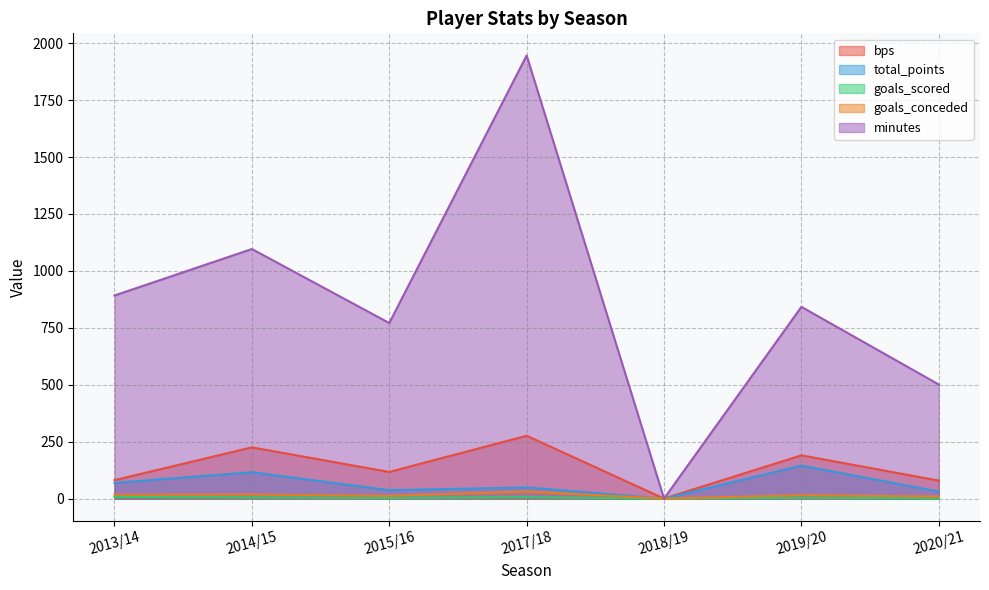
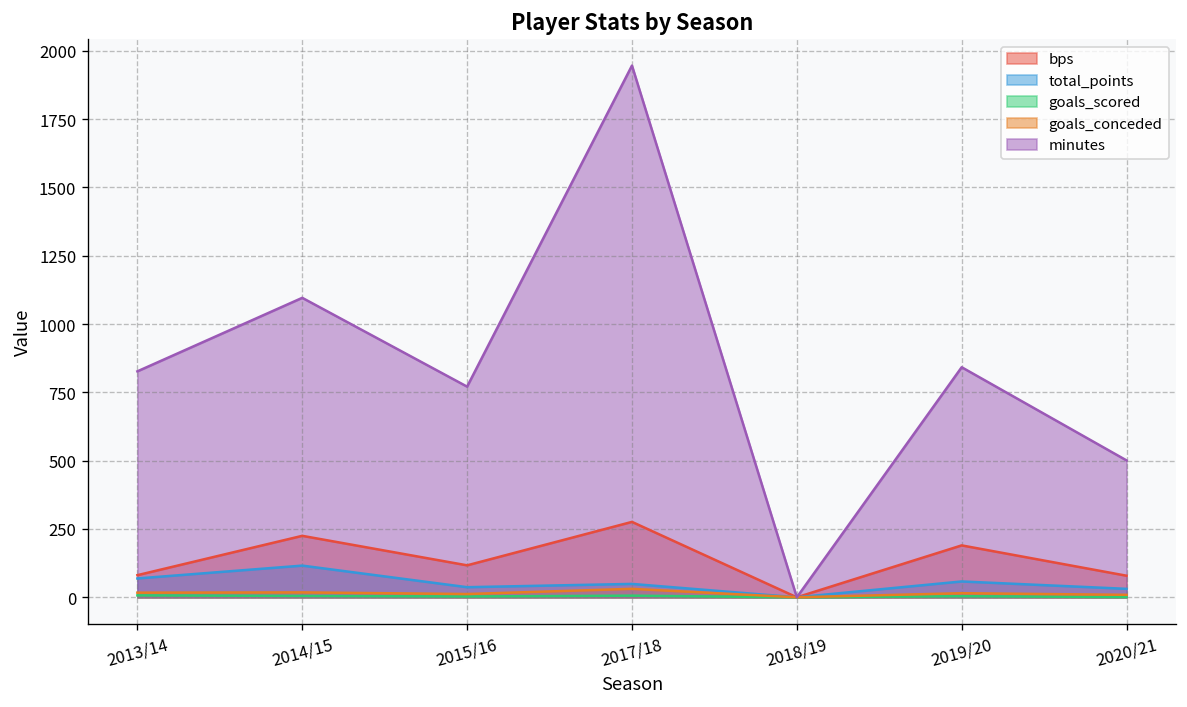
minutes, 2013/14: 890 -> 830
total_points, 2019/20: 150 -> 60
